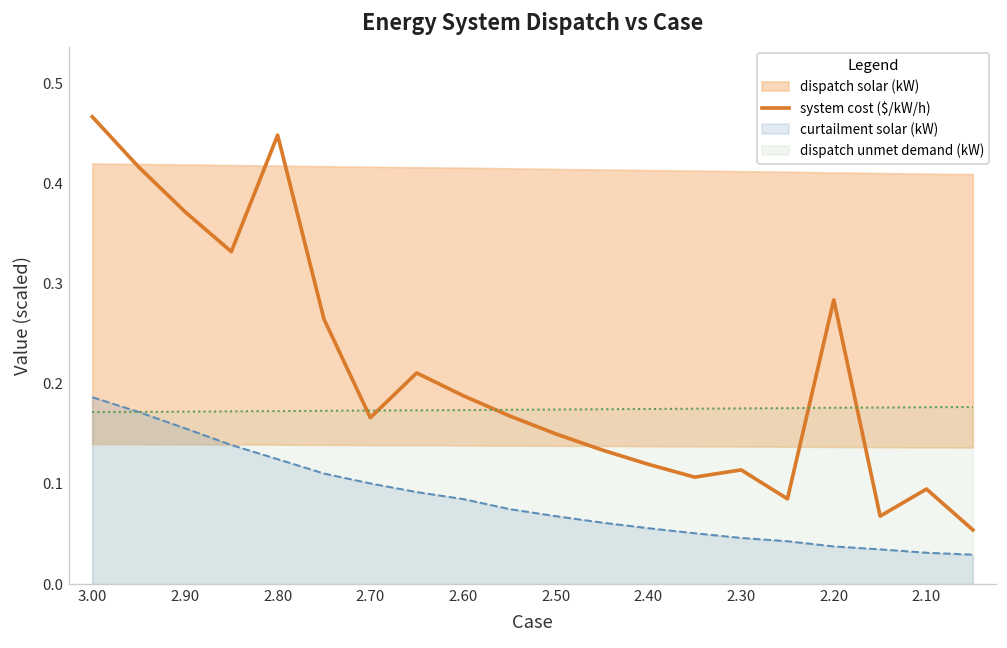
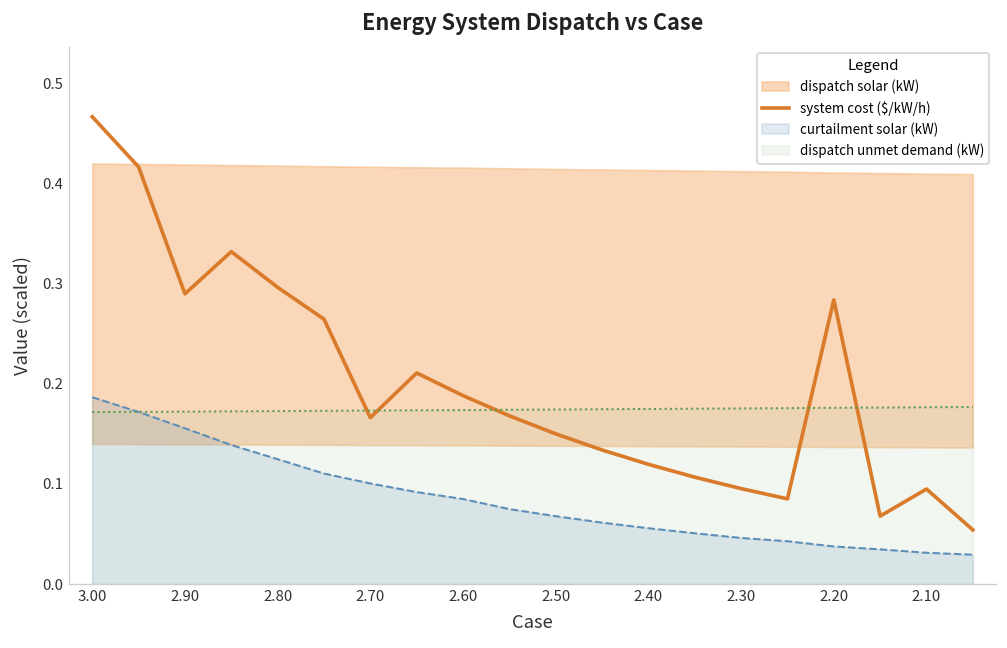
system cost ($/kW/h), 2.90: 0.37 -> 0.29
system cost ($/kW/h), 2.80: 0.45 -> 0.30
system cost ($/kW/h), 2.30: 0.11 -> 0.10
